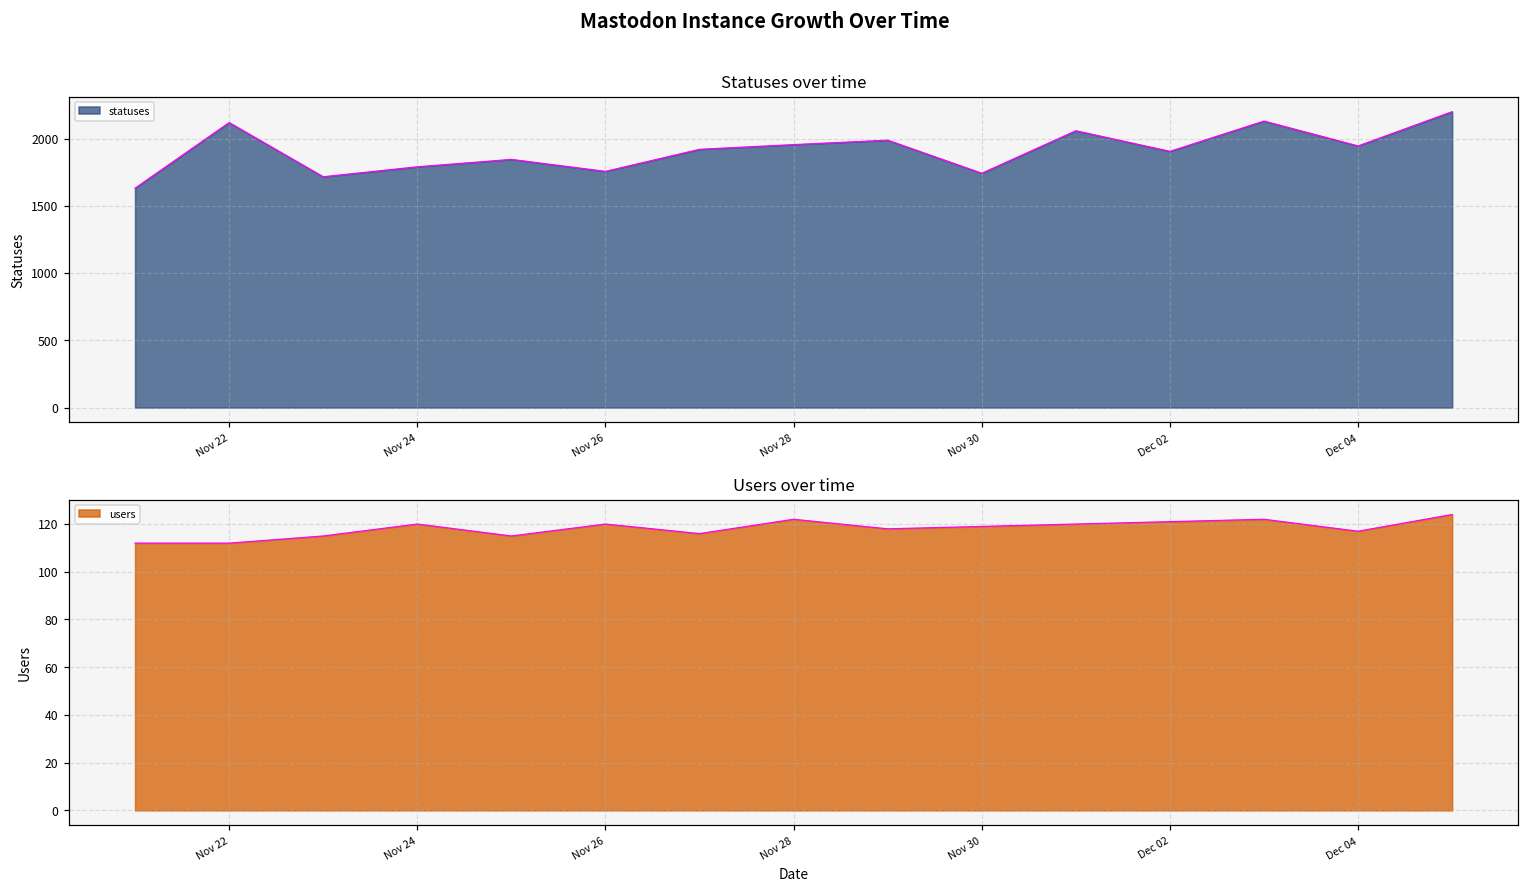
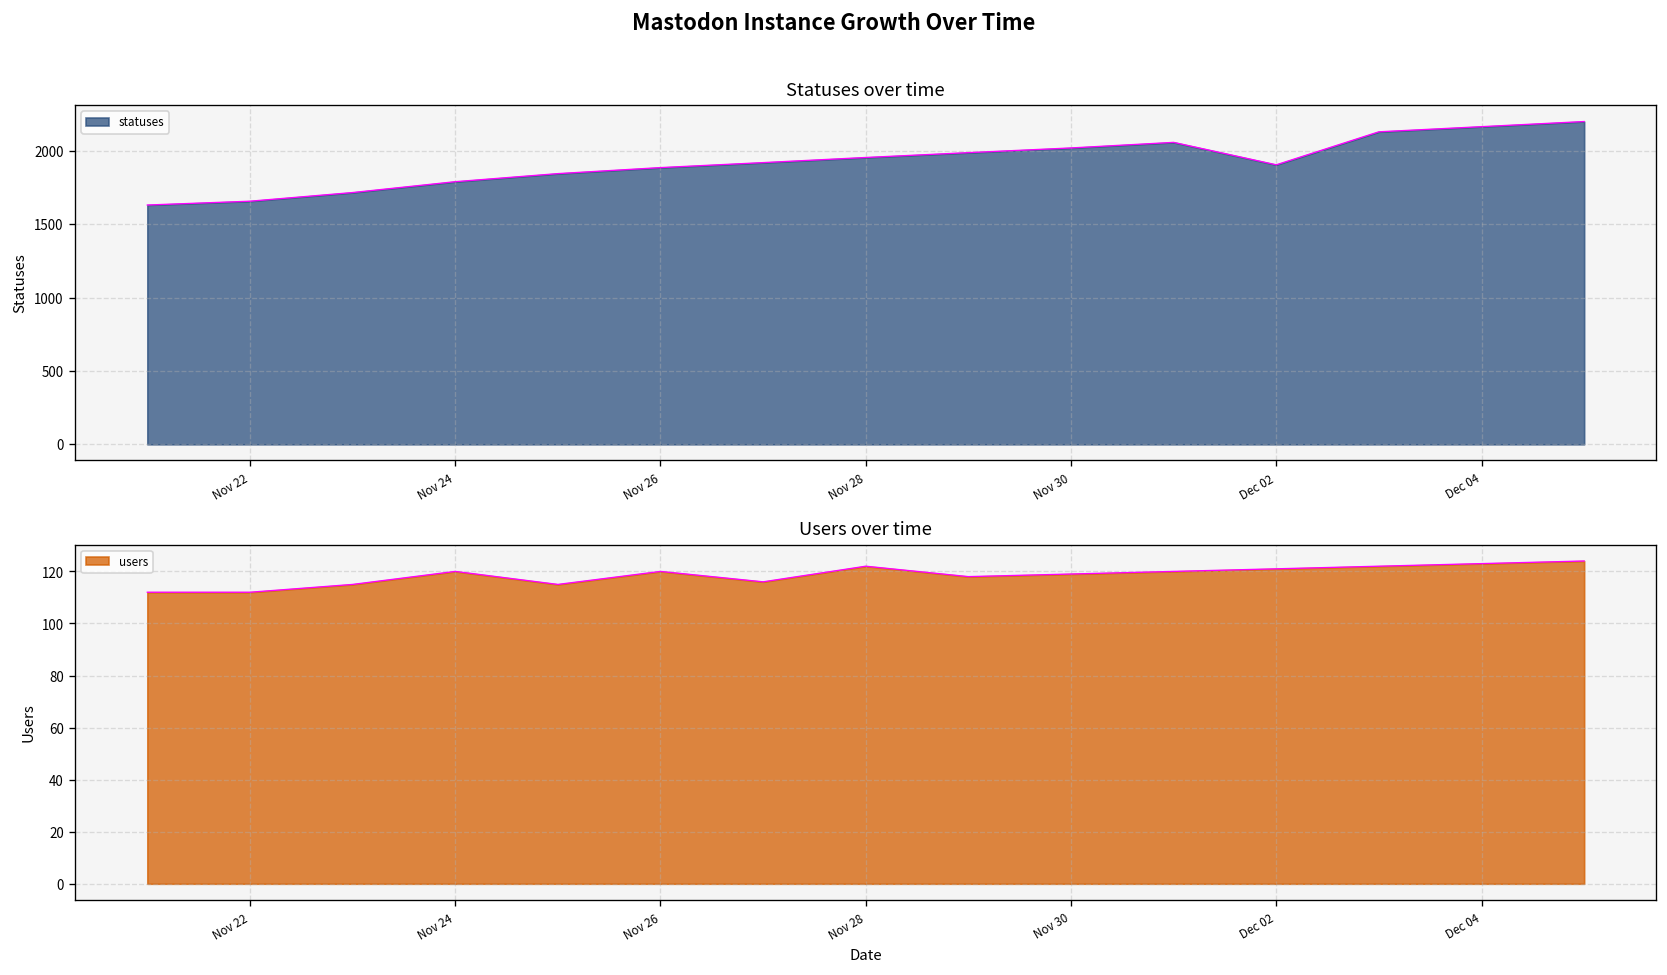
Statuses over time, Nov 22: 2120 -> 1660
Statuses over time, Nov 26: 1760 -> 1890
Statuses over time, Nov 30: 1740 -> 2020
Statuses over time, Dec 04: 1950 -> 2170
Users over time, Dec 04: 117 -> 123
